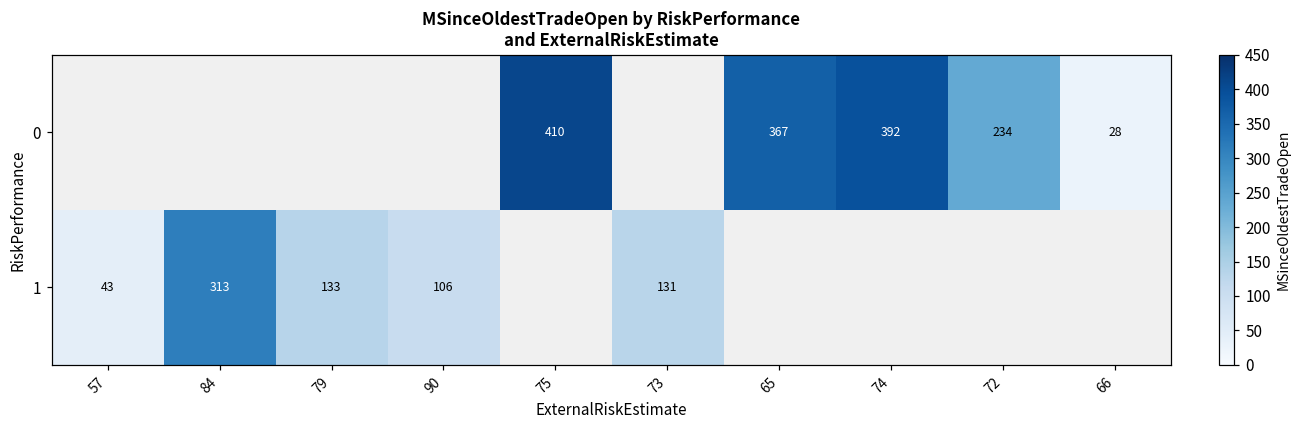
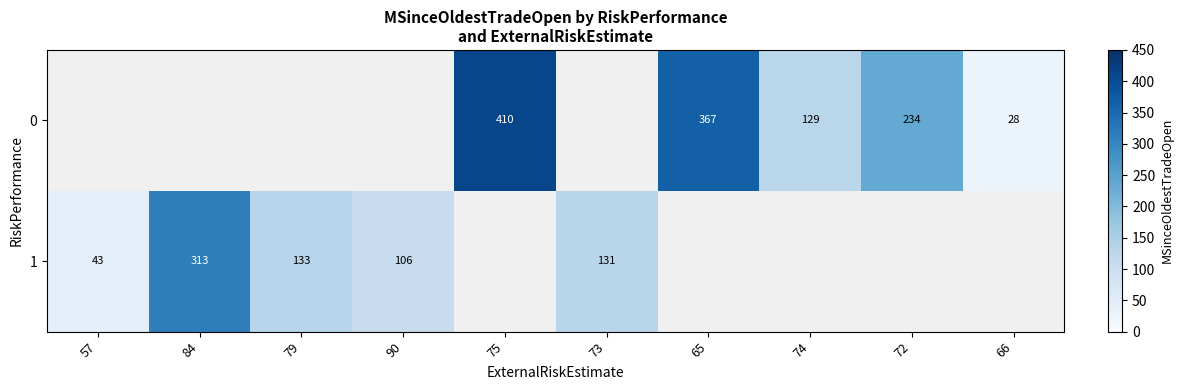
0, 74: 392 -> 129
